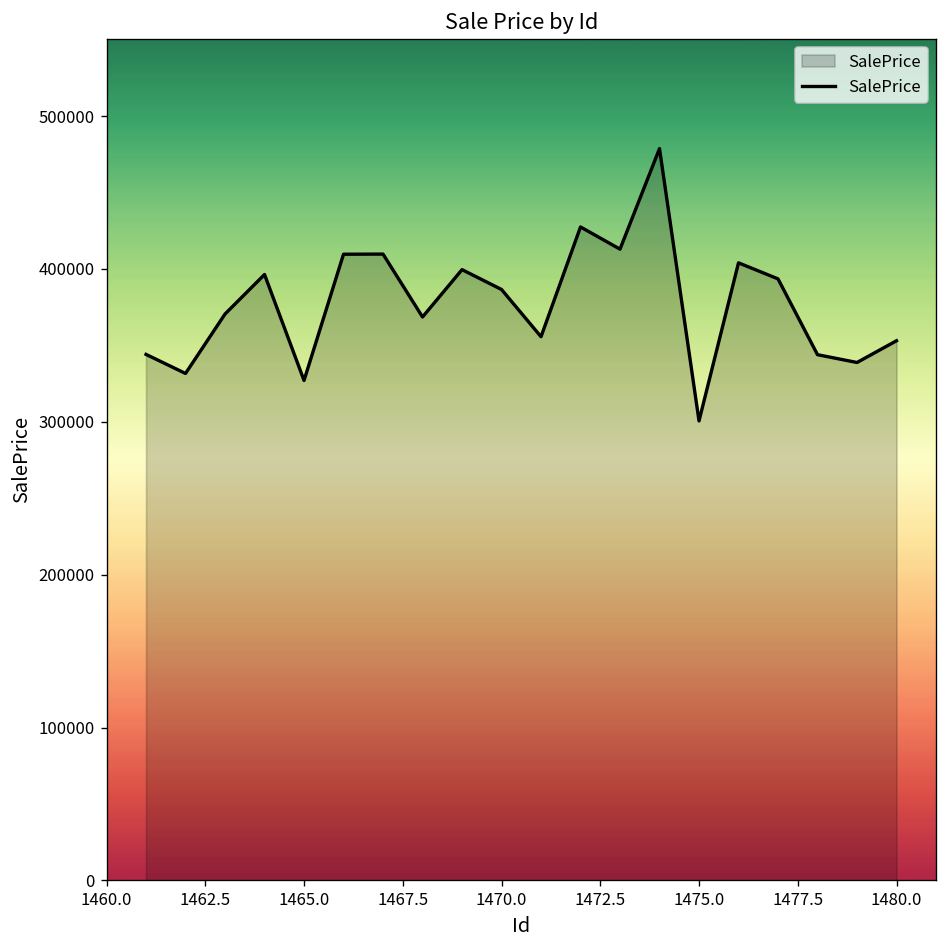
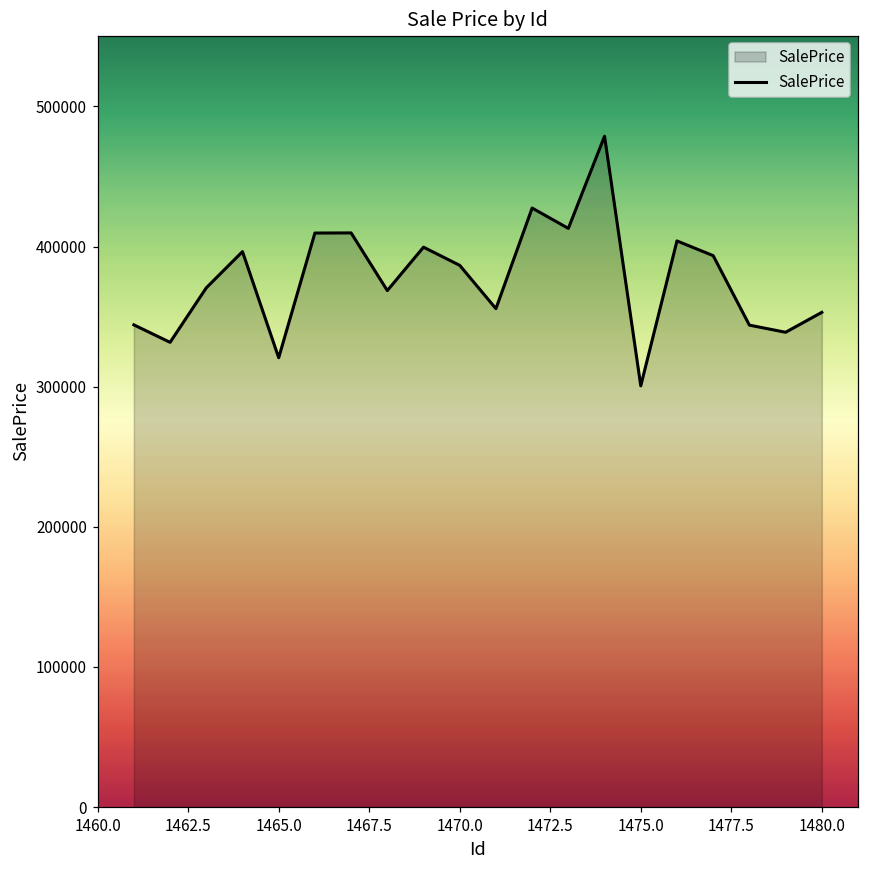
1465.0: 327000 -> 321000
